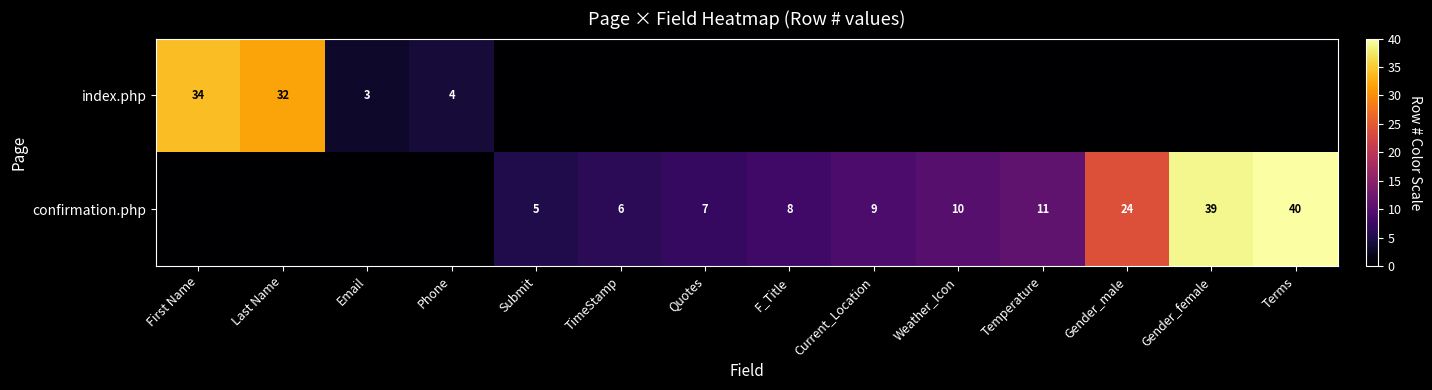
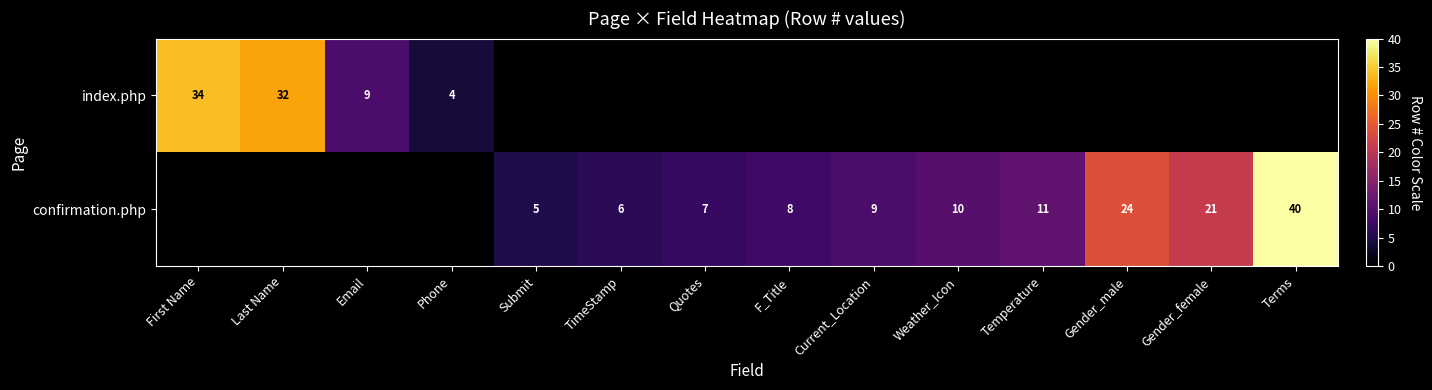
index.php, Email: 3 -> 9
confirmation.php, Gender_female: 39 -> 21
